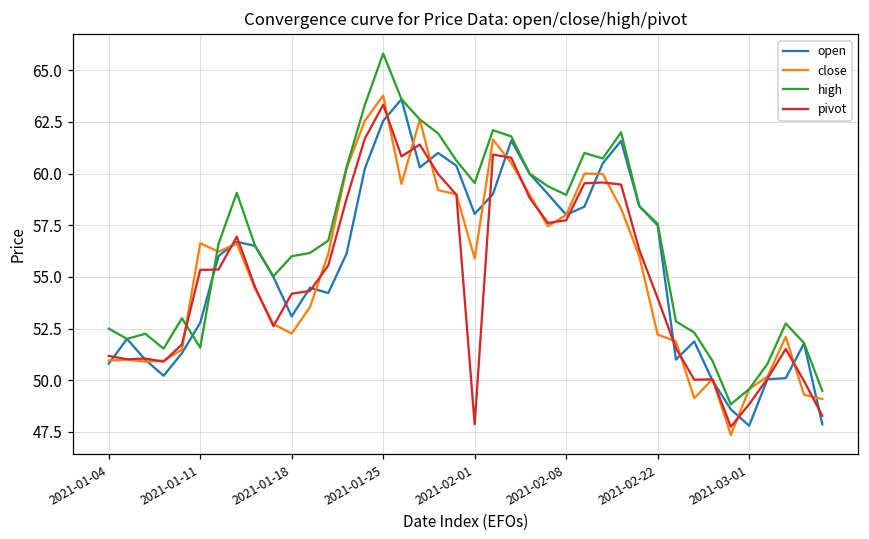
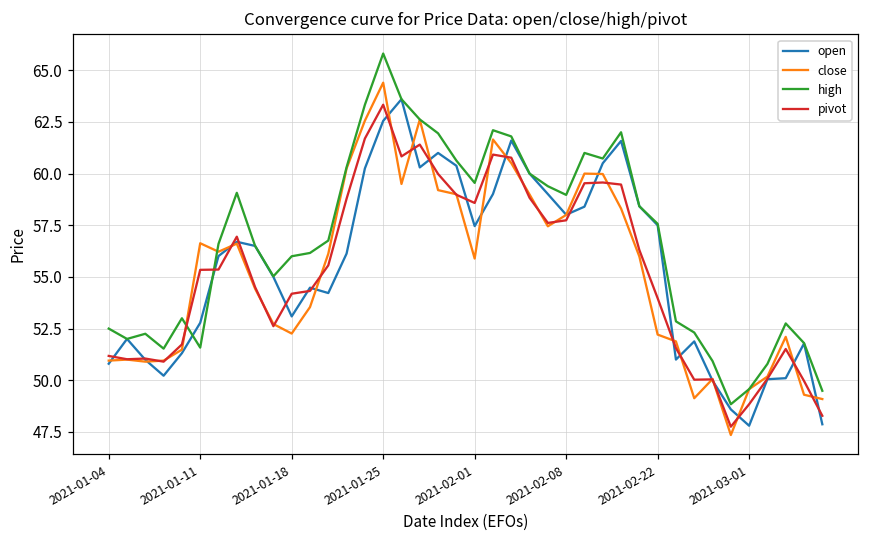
close, 2021-01-25: 63.8 -> 64.4
open, 2021-02-01: 58.1 -> 57.5
pivot, 2021-02-01: 47.9 -> 58.6
